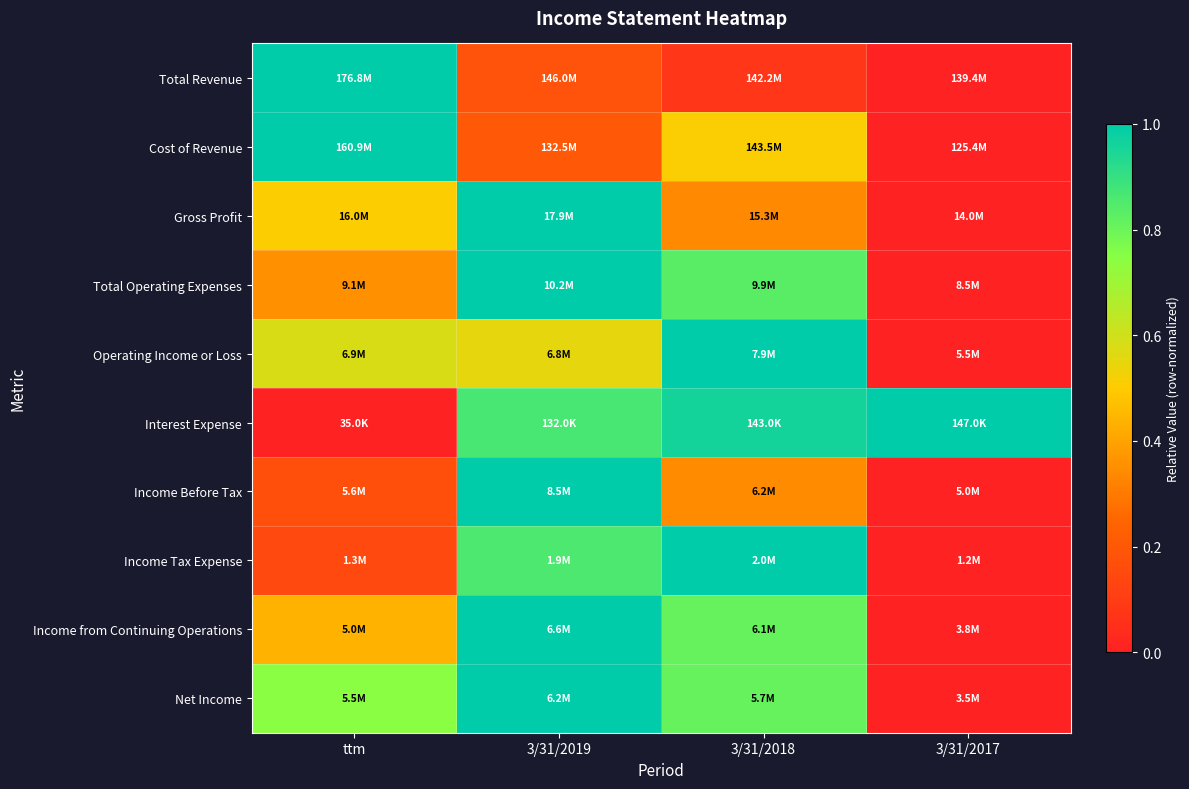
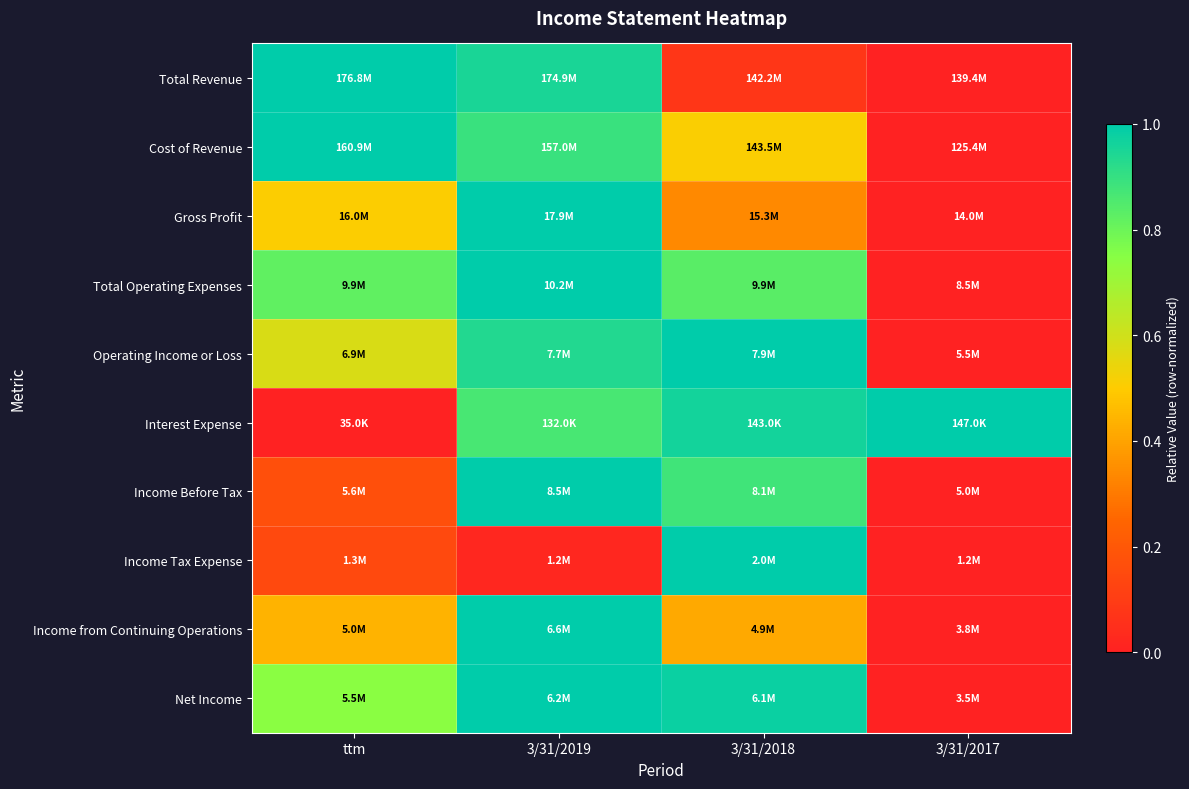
Total Revenue, 3/31/2019: 146.0M -> 174.9M
Cost of Revenue, 3/31/2019: 132.5M -> 157.0M
Total Operating Expenses, ttm: 9.1M -> 9.9M
Operating Income or Loss, 3/31/2019: 6.8M -> 7.7M
Income Before Tax, 3/31/2018: 6.2M -> 8.1M
Income Tax Expense, 3/31/2019: 1.9M -> 1.2M
Income from Continuing Operations, 3/31/2018: 6.1M -> 4.9M
Net Income, 3/31/2018: 5.7M -> 6.1M
